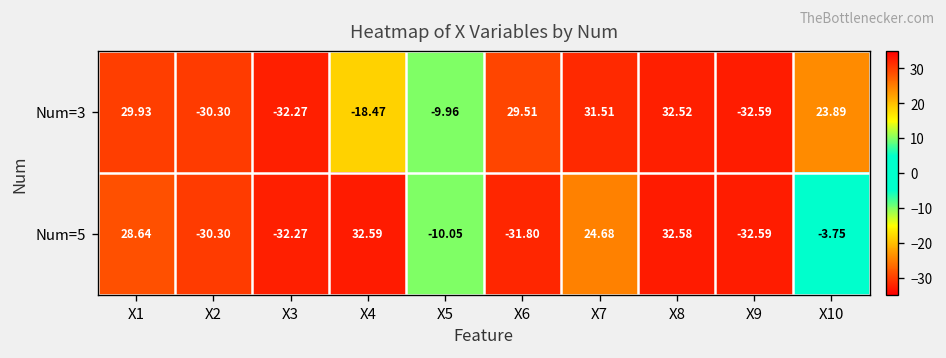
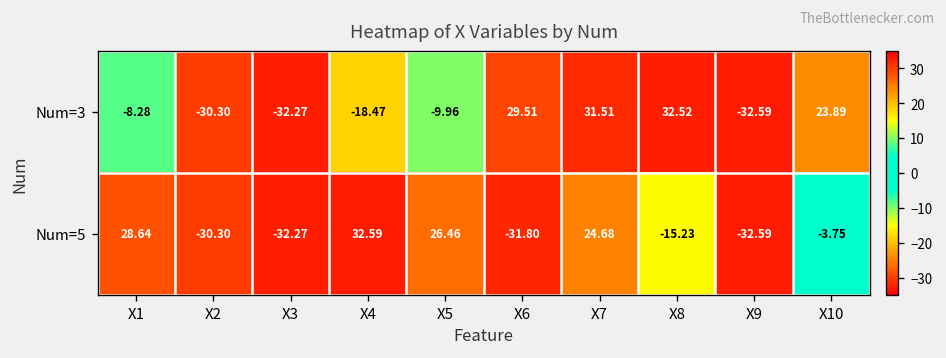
Num=3, X1: 29.93 -> -8.28
Num=5, X5: -10.05 -> 26.46
Num=5, X8: 32.58 -> -15.23
